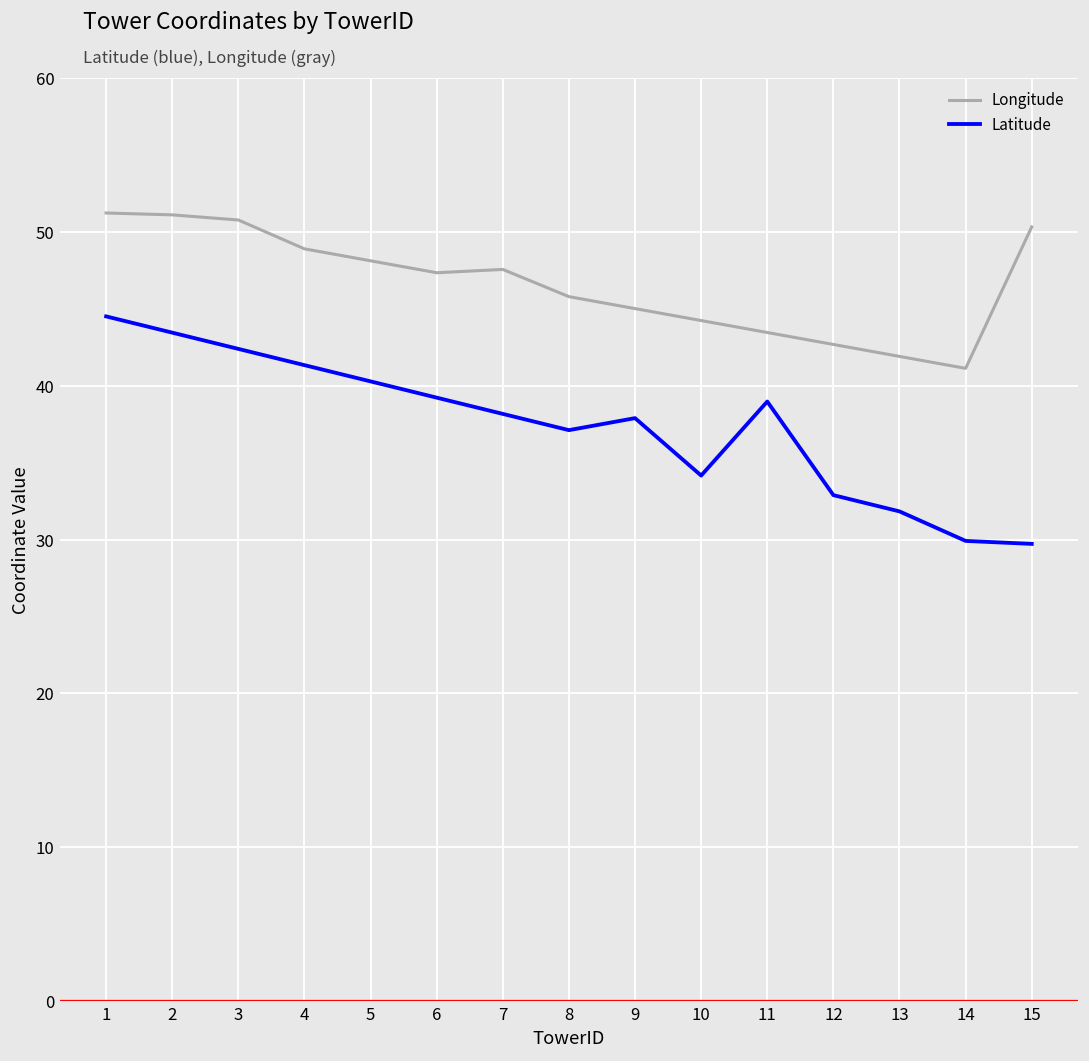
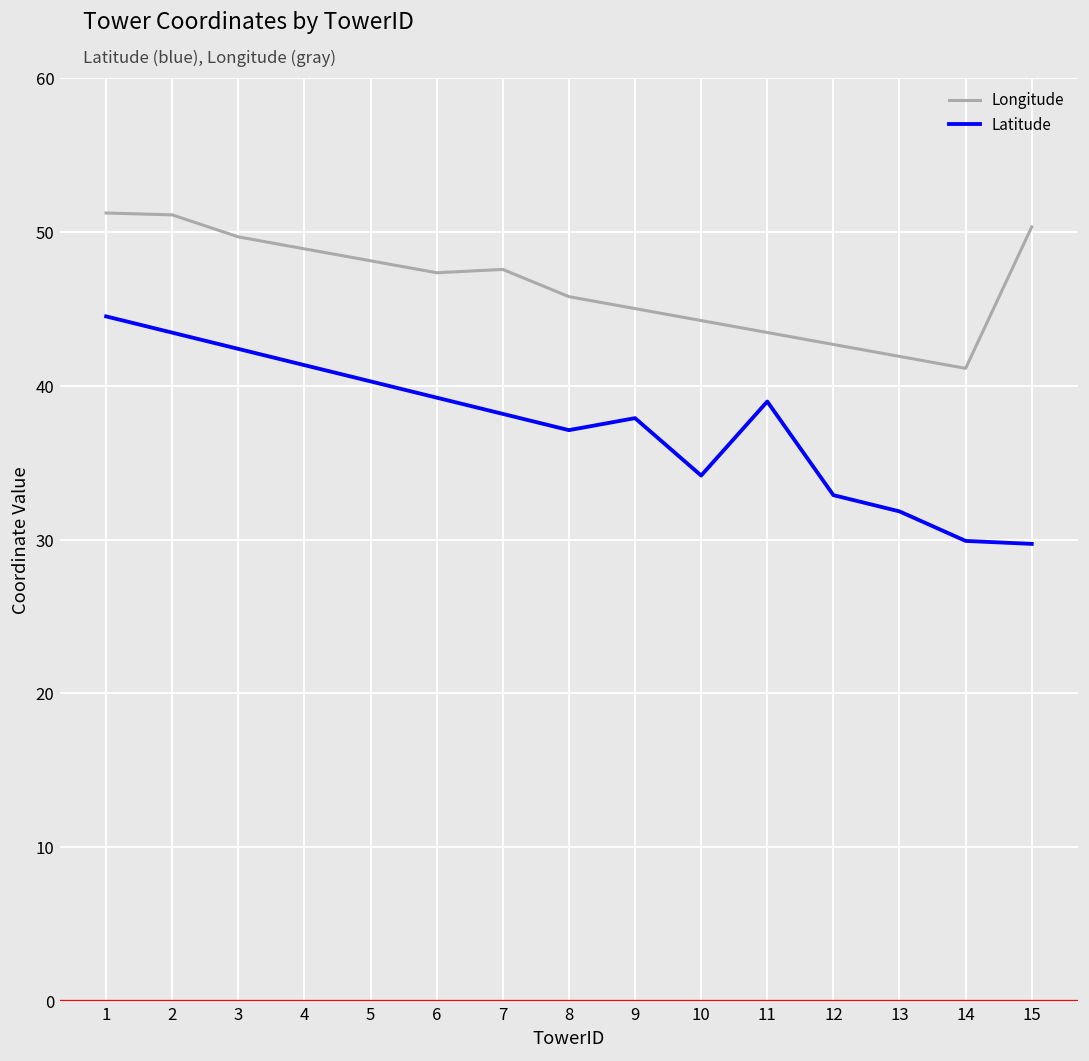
Longitude, 3: 50.8 -> 49.7
